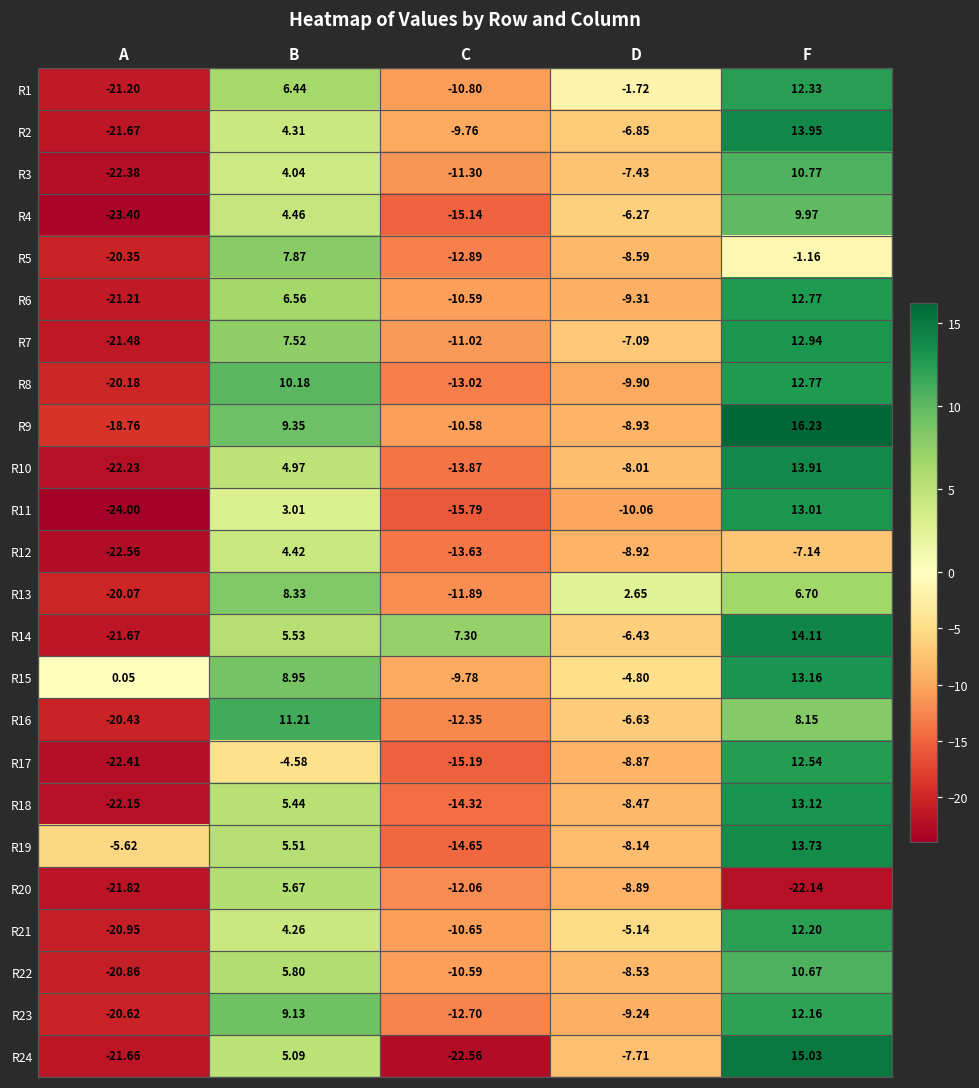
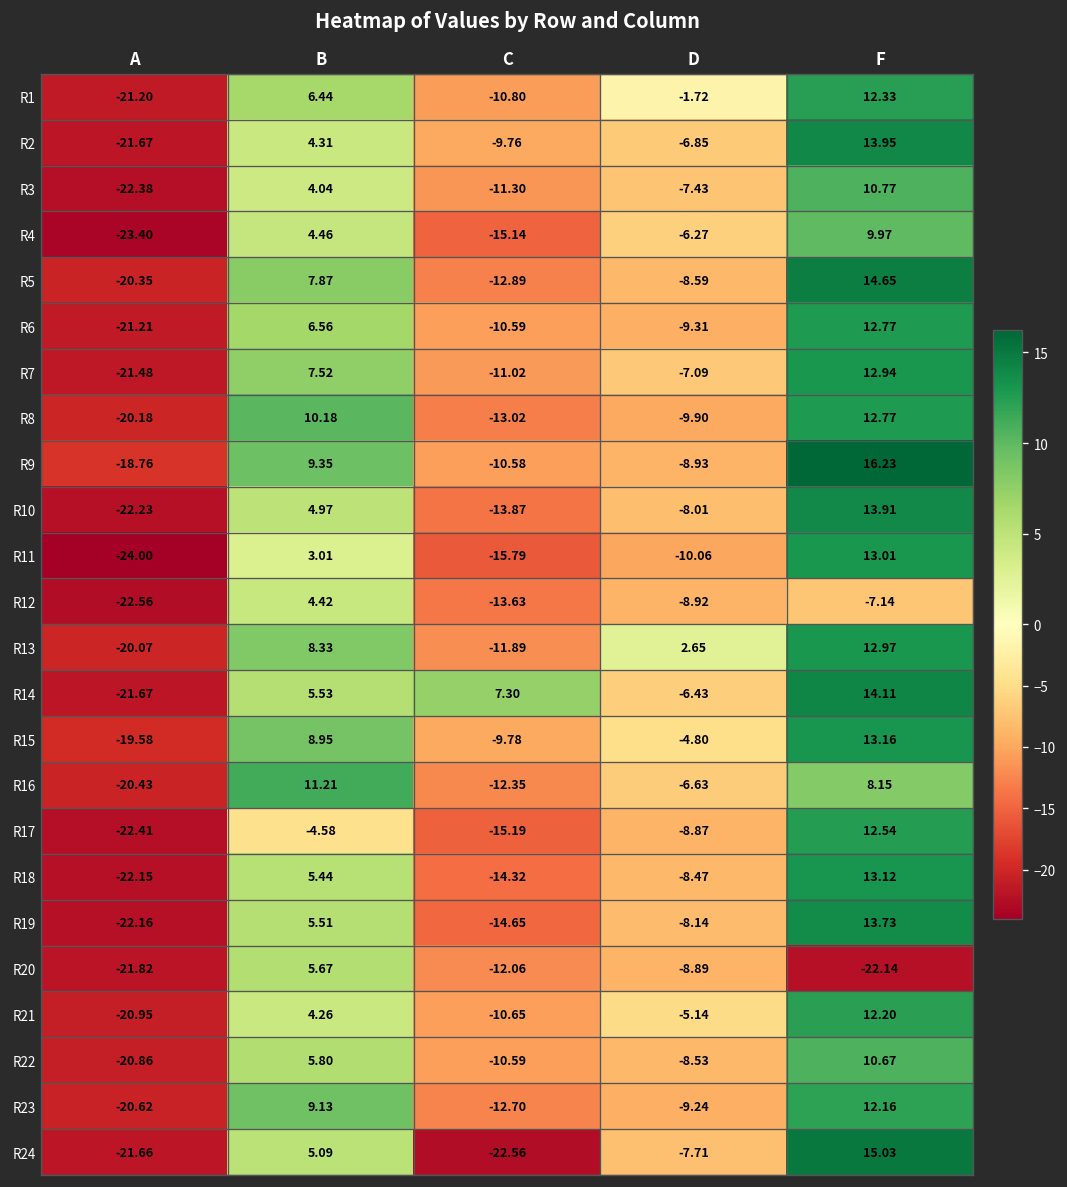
R5, F: -1.16 -> 14.65
R13, F: 6.70 -> 12.97
R15, A: 0.05 -> -19.58
R19, A: -5.62 -> -22.16
